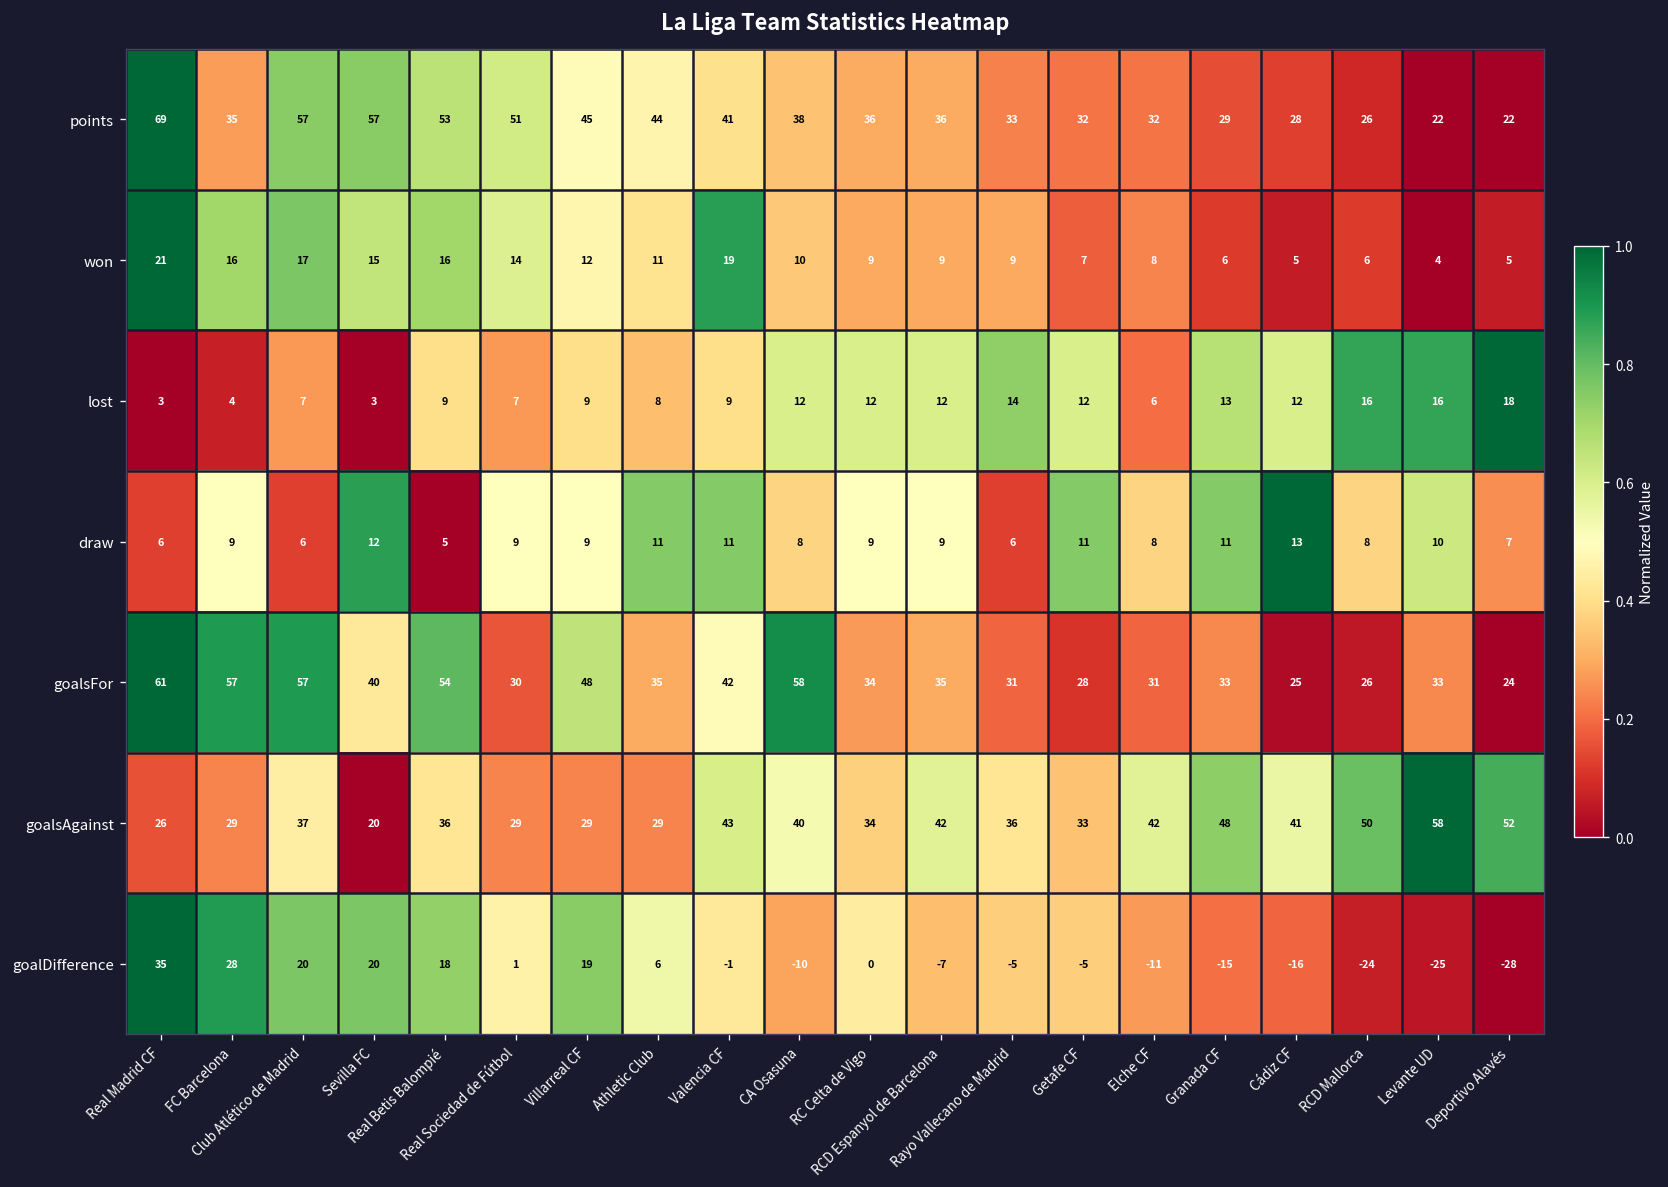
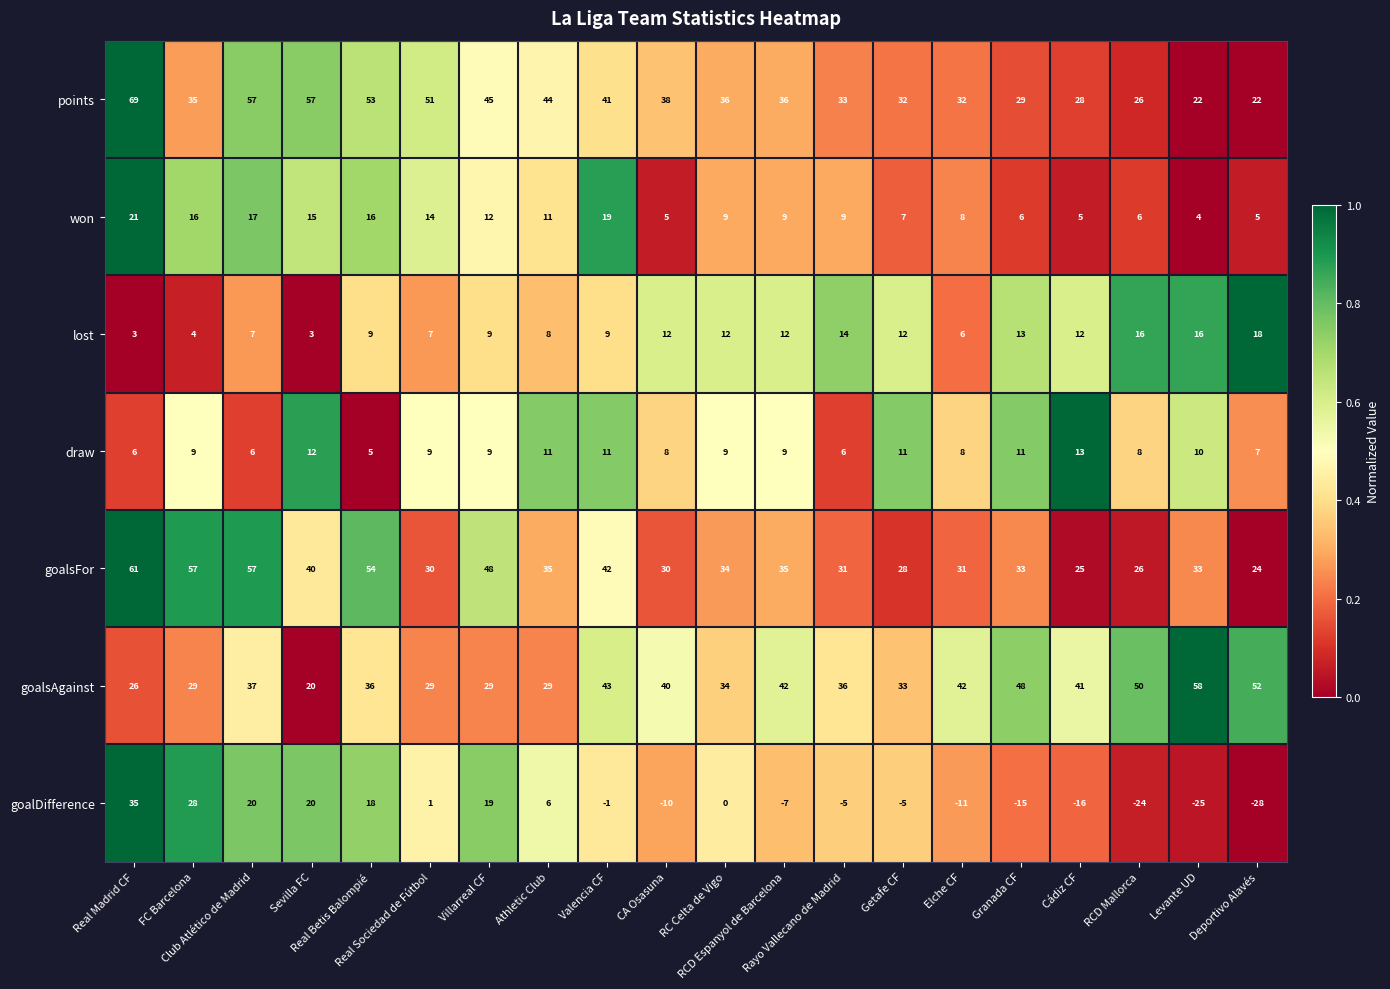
won, CA Osasuna: 10 -> 5
goalsFor, CA Osasuna: 58 -> 30
